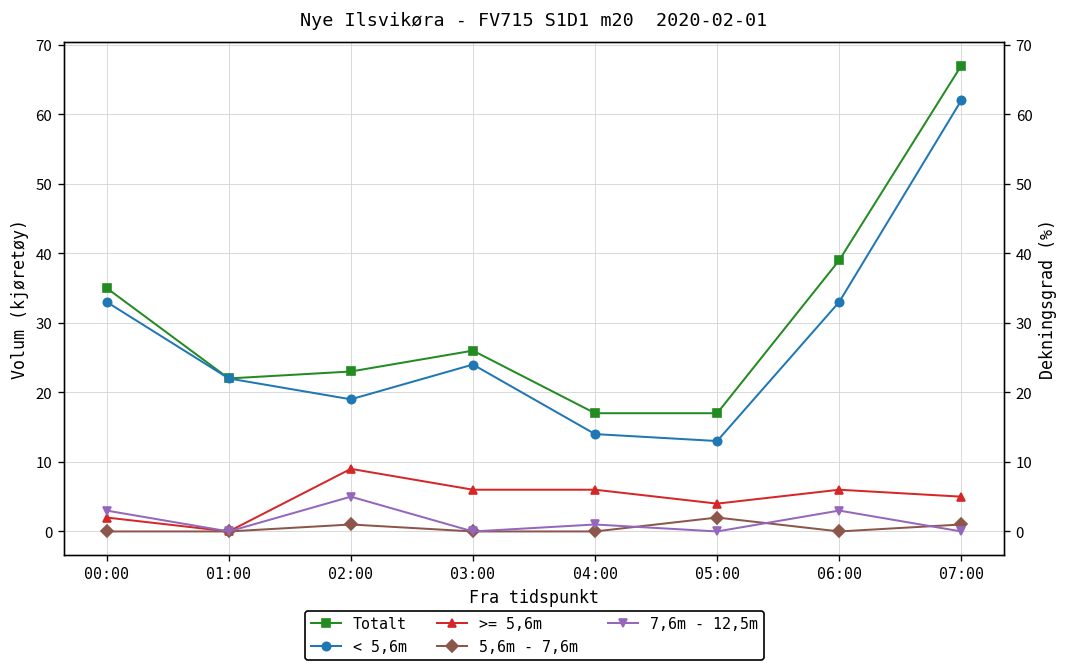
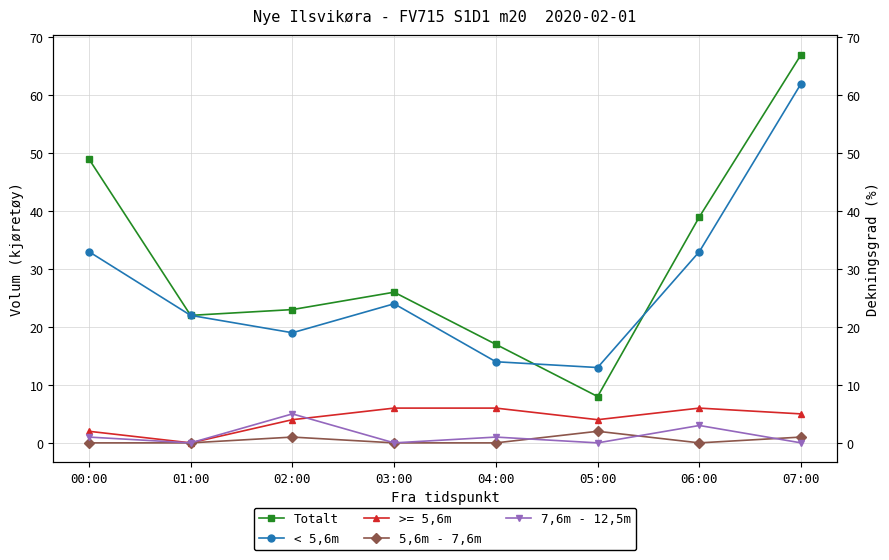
Totalt, 00:00: 35 -> 49
7,6m - 12,5m, 00:00: 3 -> 1
>= 5,6m, 02:00: 9 -> 4
Totalt, 05:00: 17 -> 8
